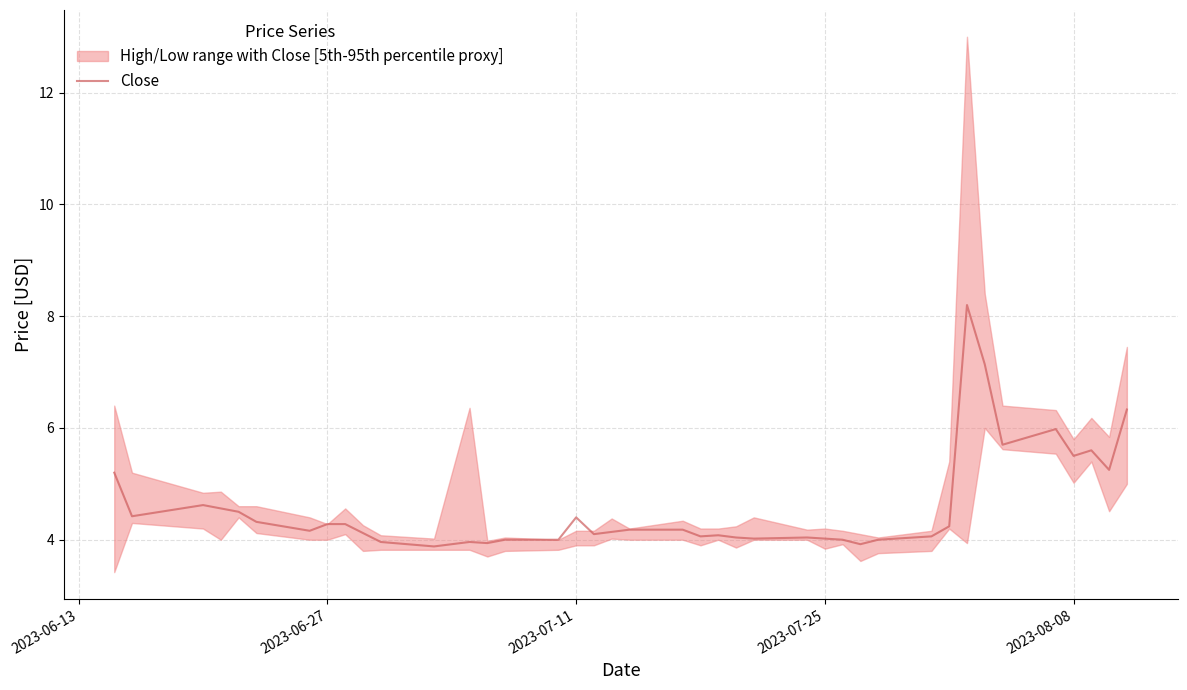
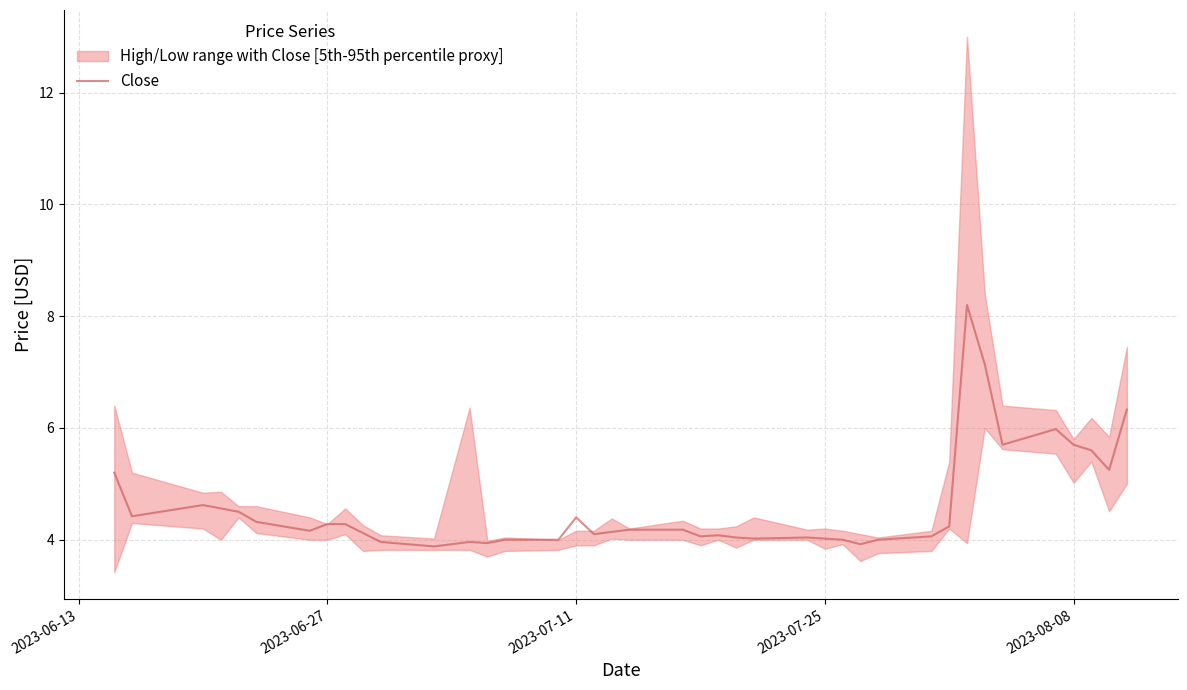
Close, 2023-08-08: 5.5 -> 5.7
